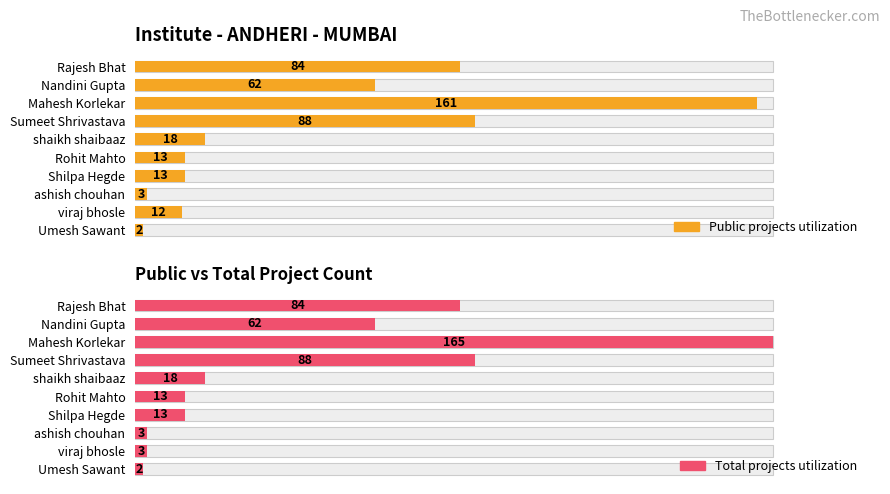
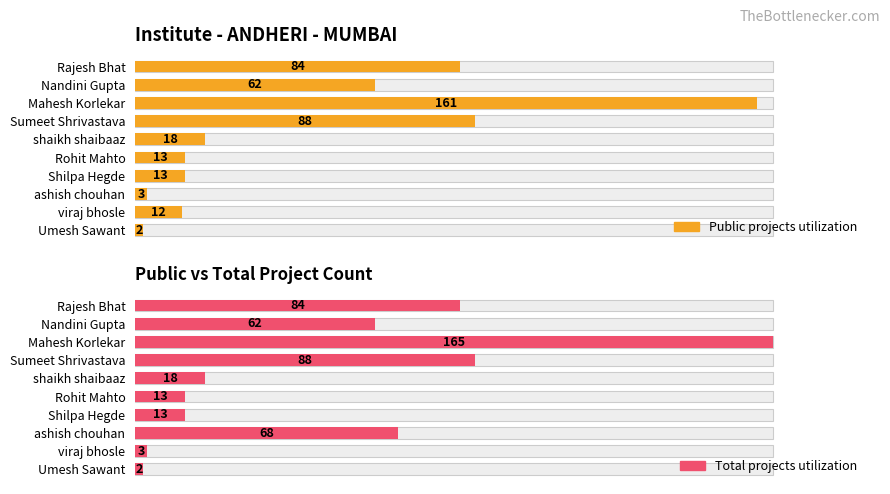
Public vs Total Project Count, Total projects utilization, ashish chouhan: 3 -> 68
